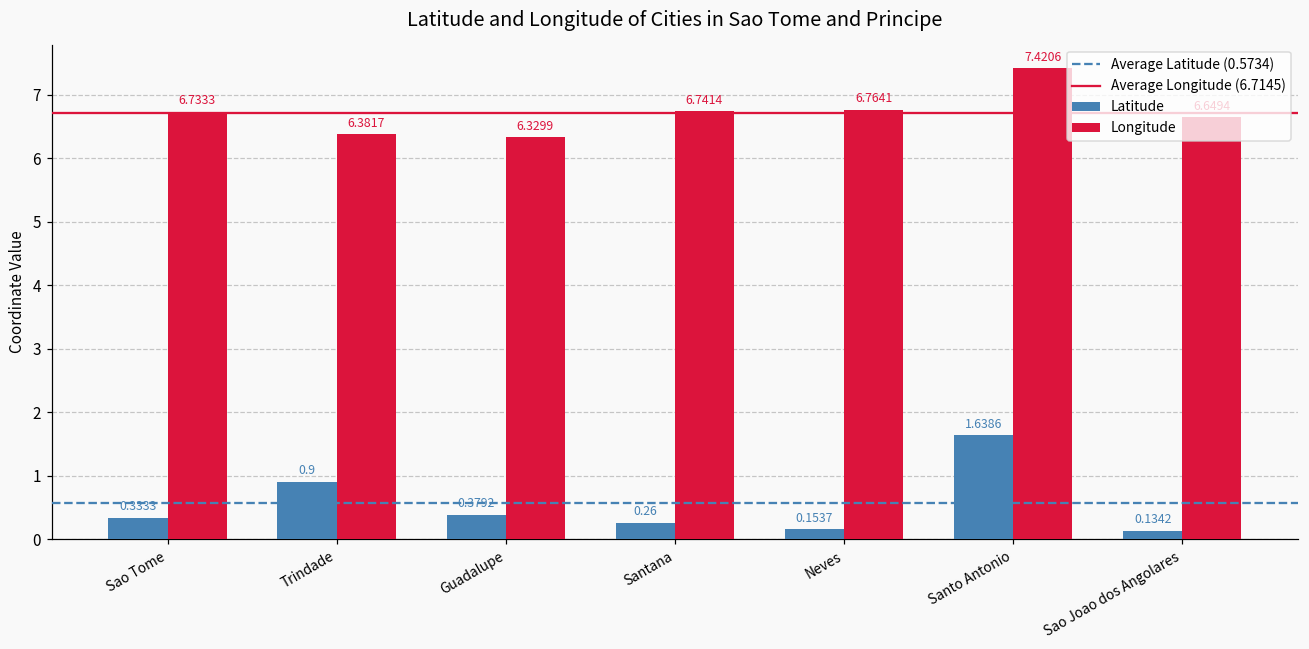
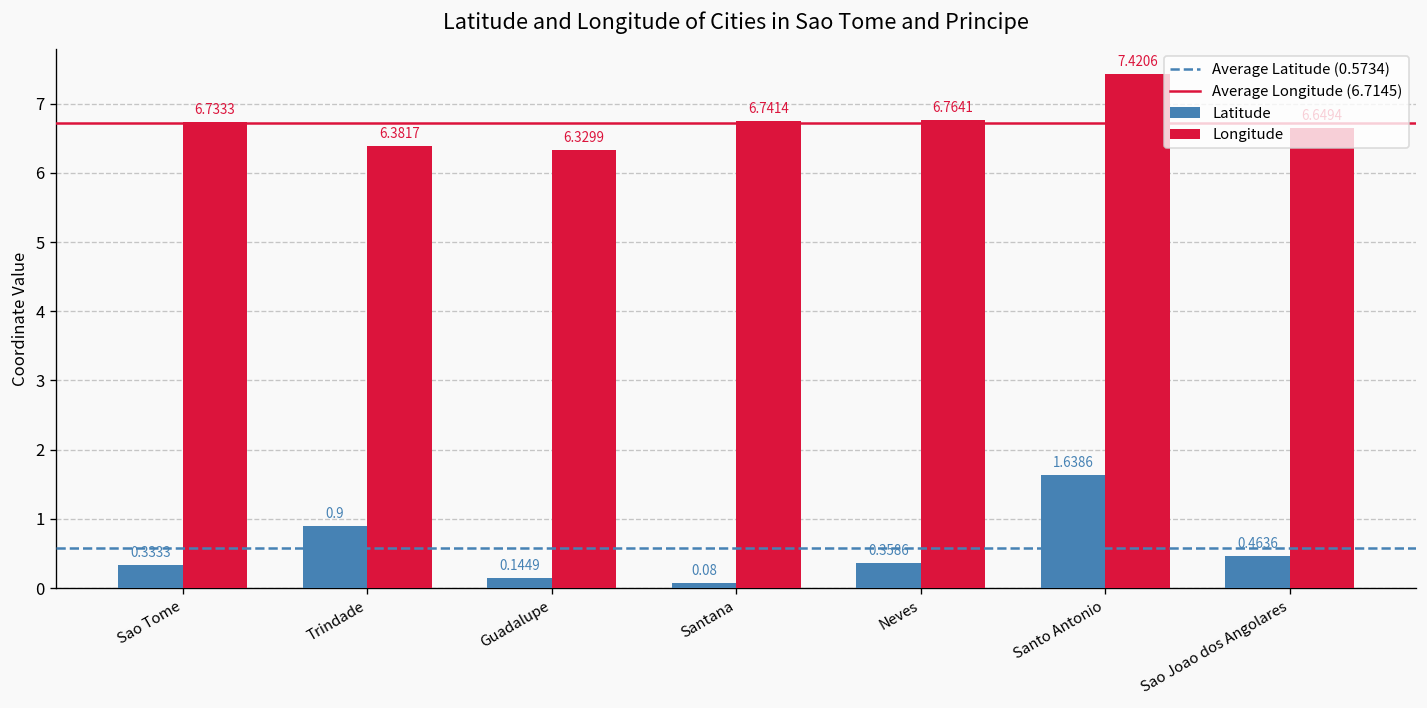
Latitude, Guadalupe: 0.3792 -> 0.1449
Latitude, Santana: 0.26 -> 0.08
Latitude, Neves: 0.1537 -> 0.3586
Latitude, Sao Joao dos Angolares: 0.1342 -> 0.4636
